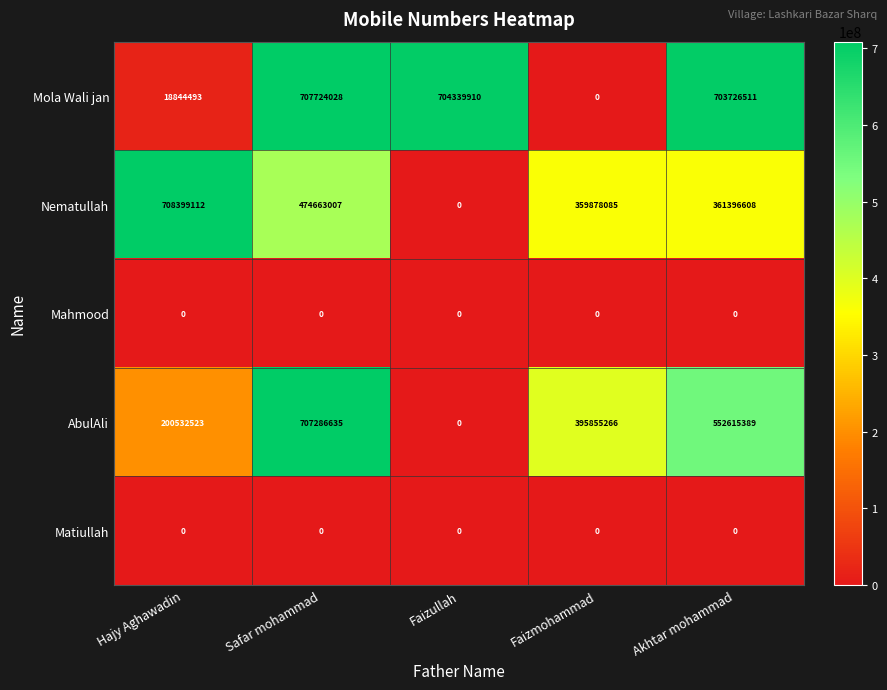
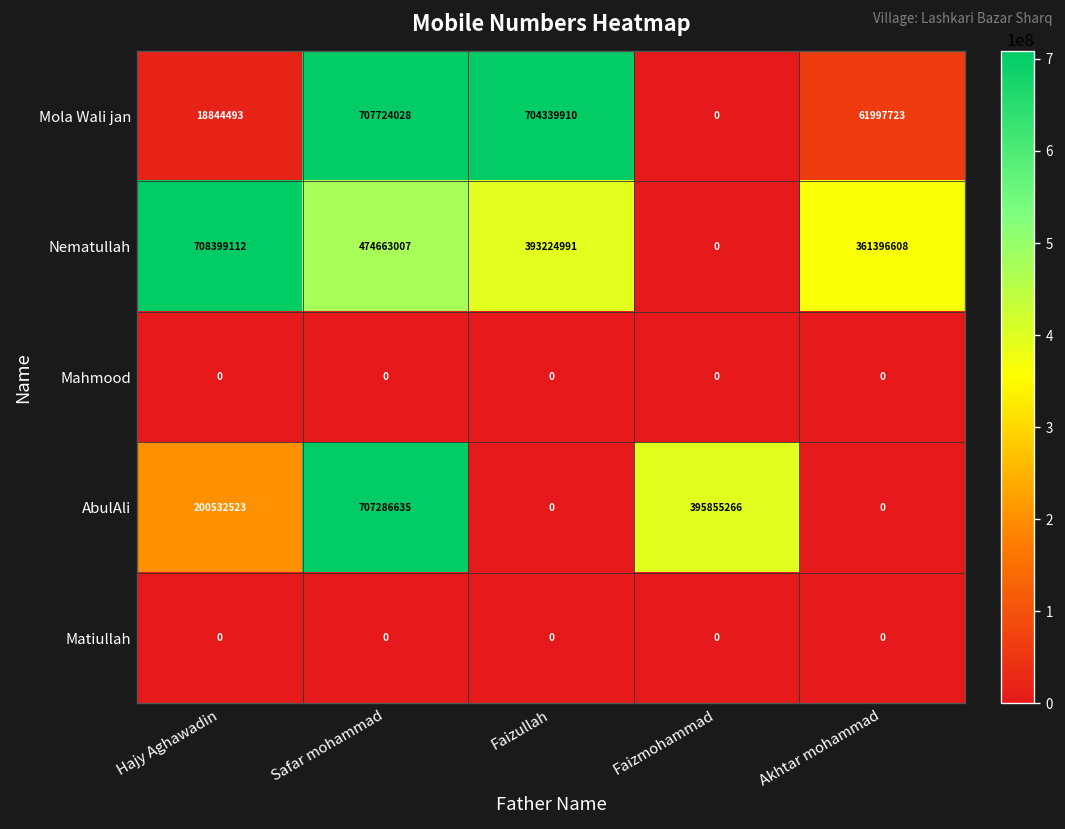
Mola Wali jan, Akhtar mohammad: 703726511 -> 61997723
Nematullah, Faizullah: 0 -> 393224991
Nematullah, Faizmohammad: 359878085 -> 0
AbulAli, Akhtar mohammad: 552615389 -> 0
